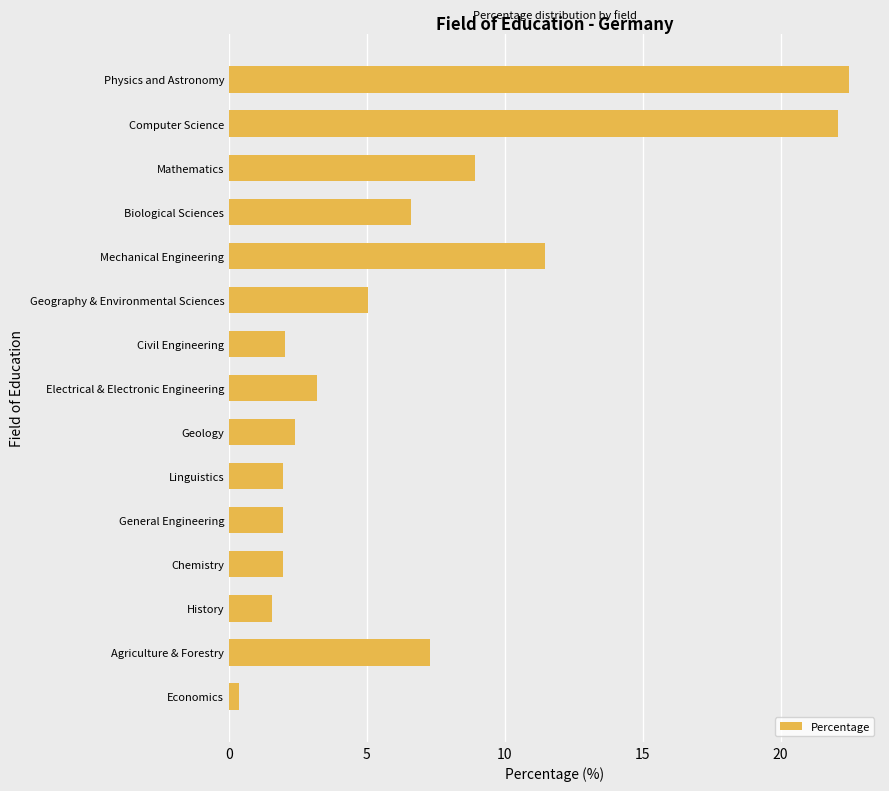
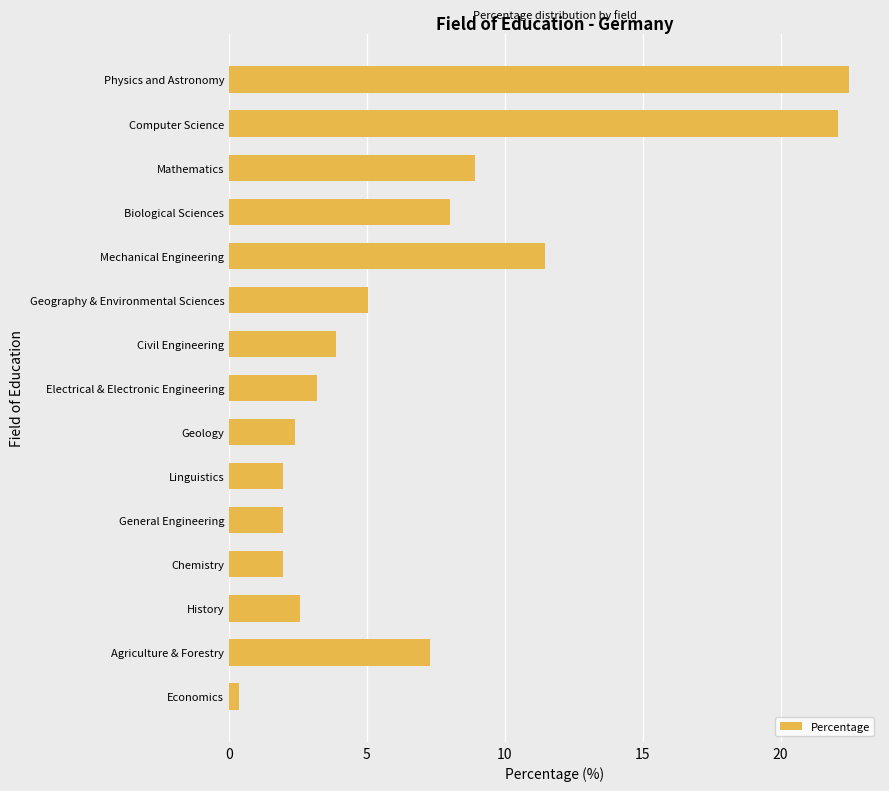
Biological Sciences: 6.6 -> 8.0
Civil Engineering: 2.0 -> 3.9
History: 1.6 -> 2.6
